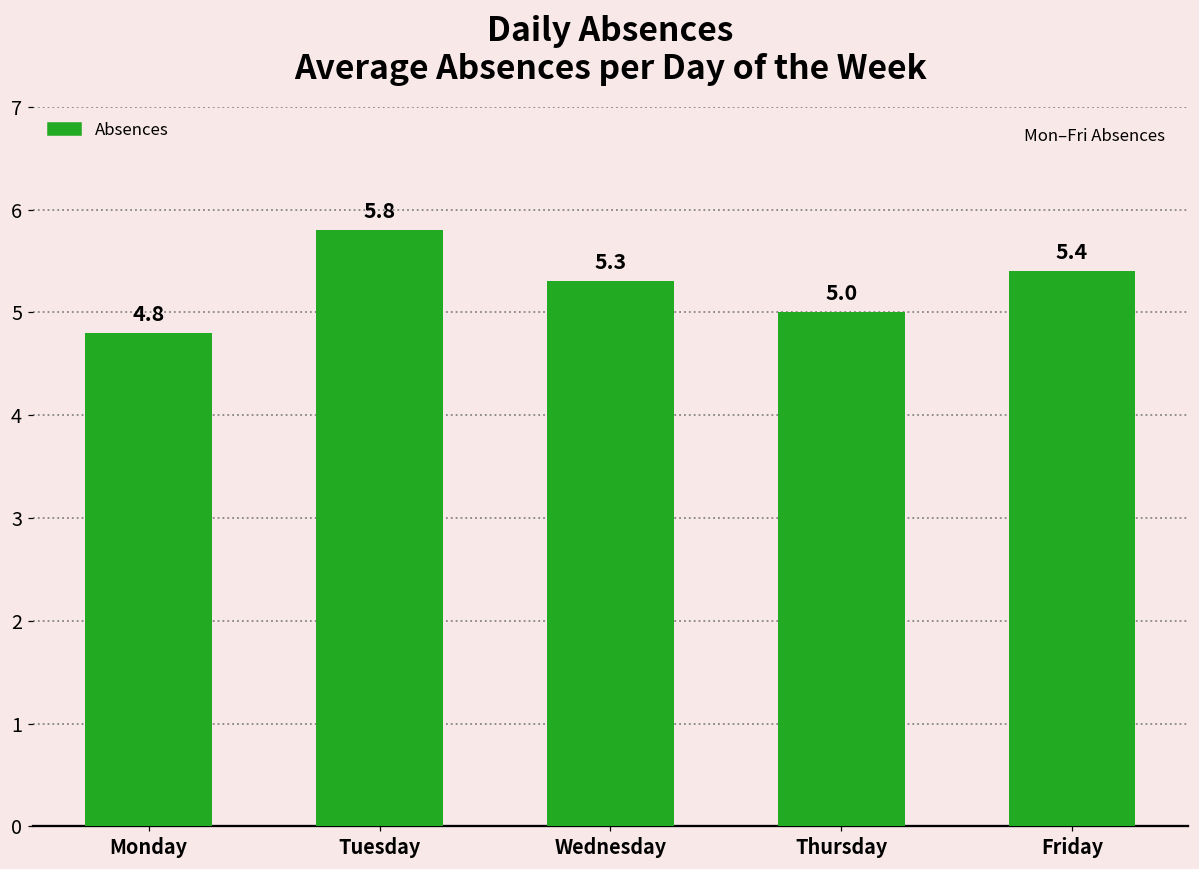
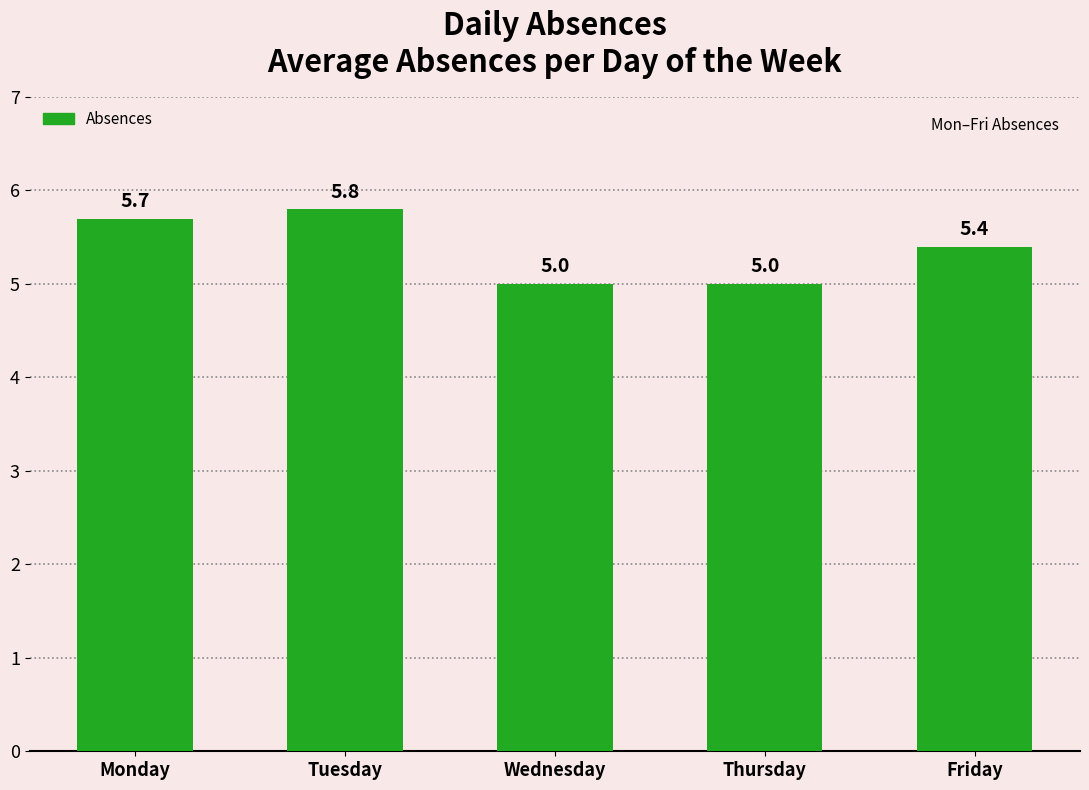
Monday: 4.8 -> 5.7
Wednesday: 5.3 -> 5.0
